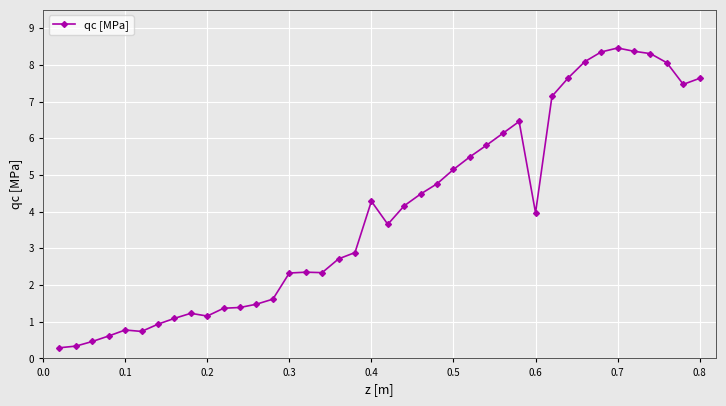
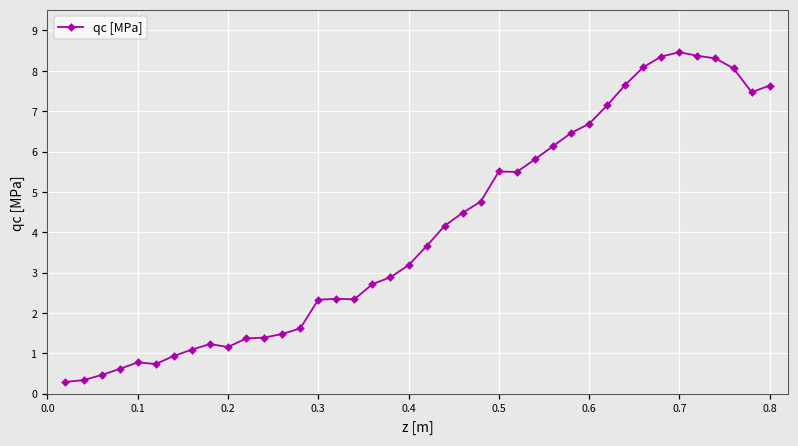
0.4: 4.3 -> 3.2
0.5: 5.2 -> 5.5
0.6: 4.0 -> 6.7
